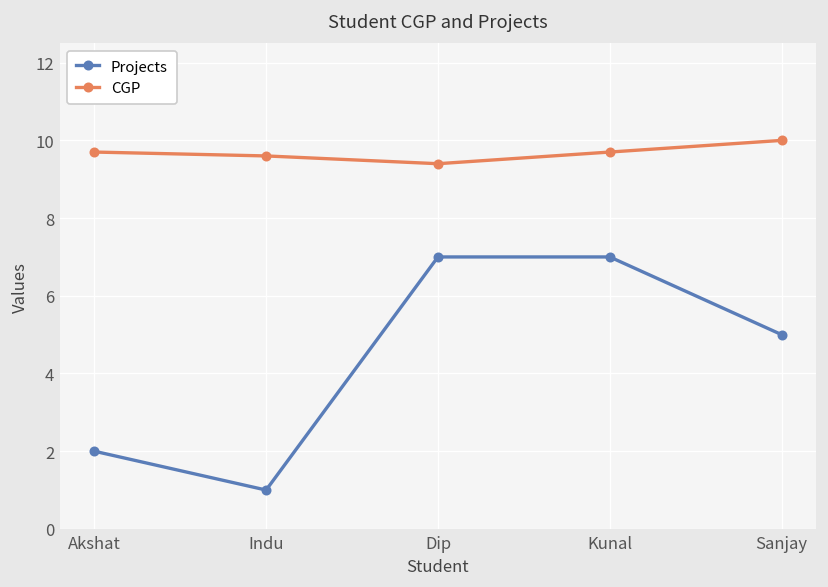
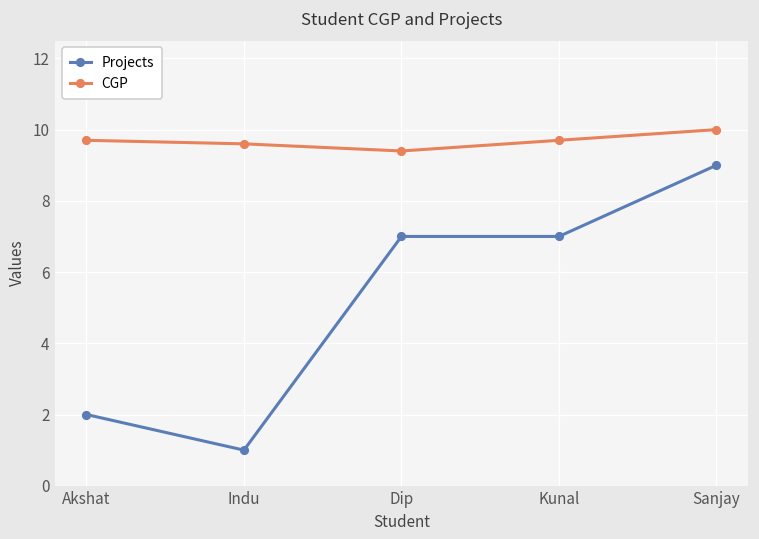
Projects, Sanjay: 5 -> 9
